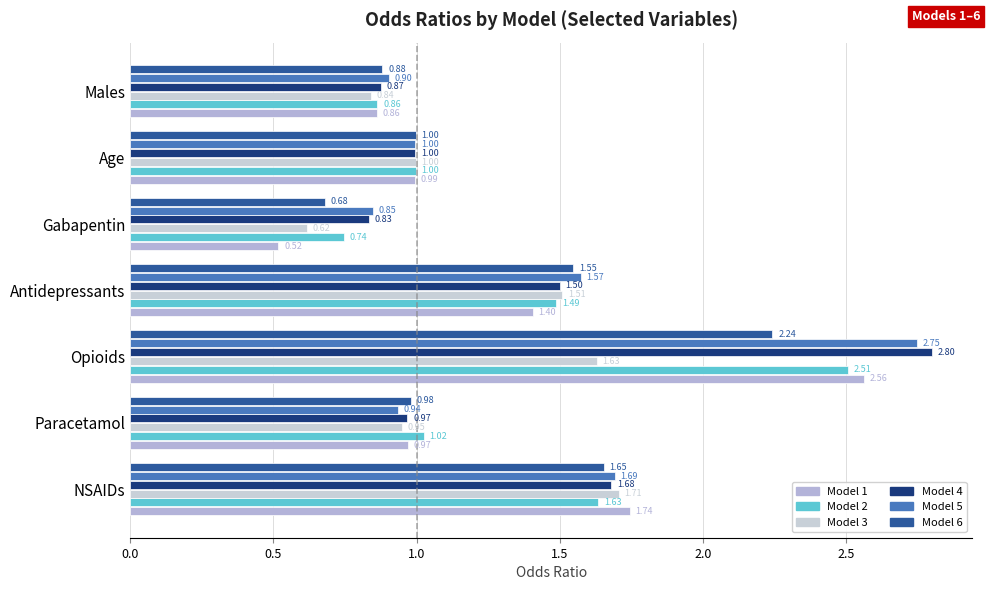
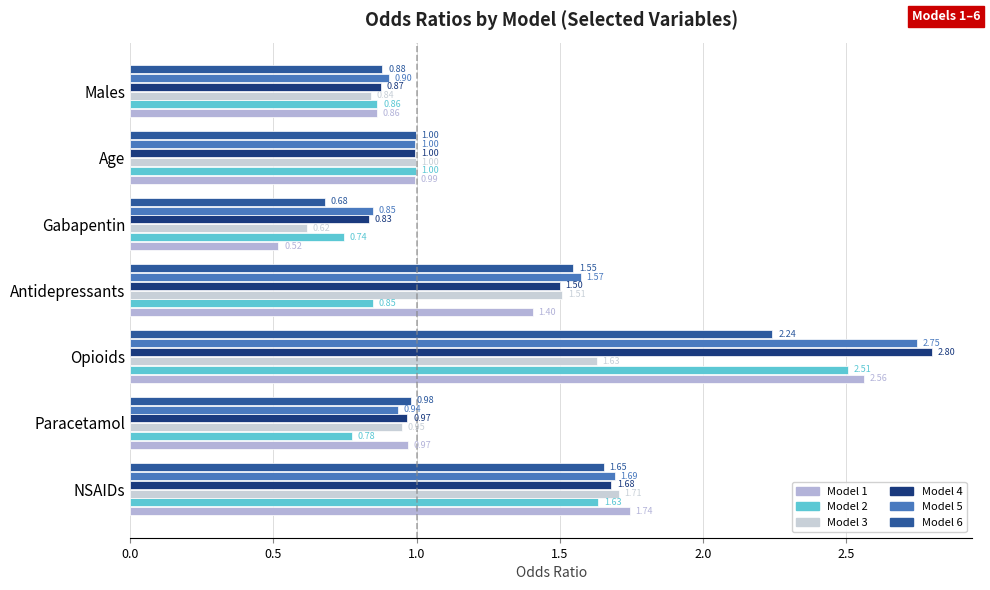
Model 2, Antidepressants: 1.49 -> 0.85
Model 2, Paracetamol: 1.02 -> 0.78
